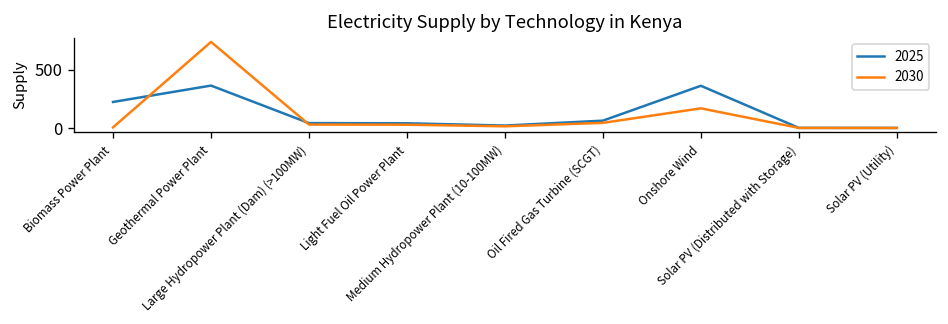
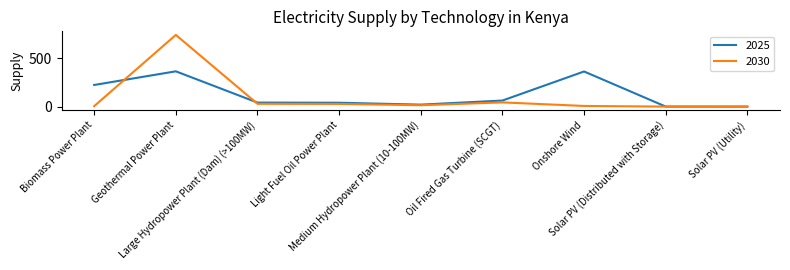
2030, Onshore Wind: 200 -> 0
